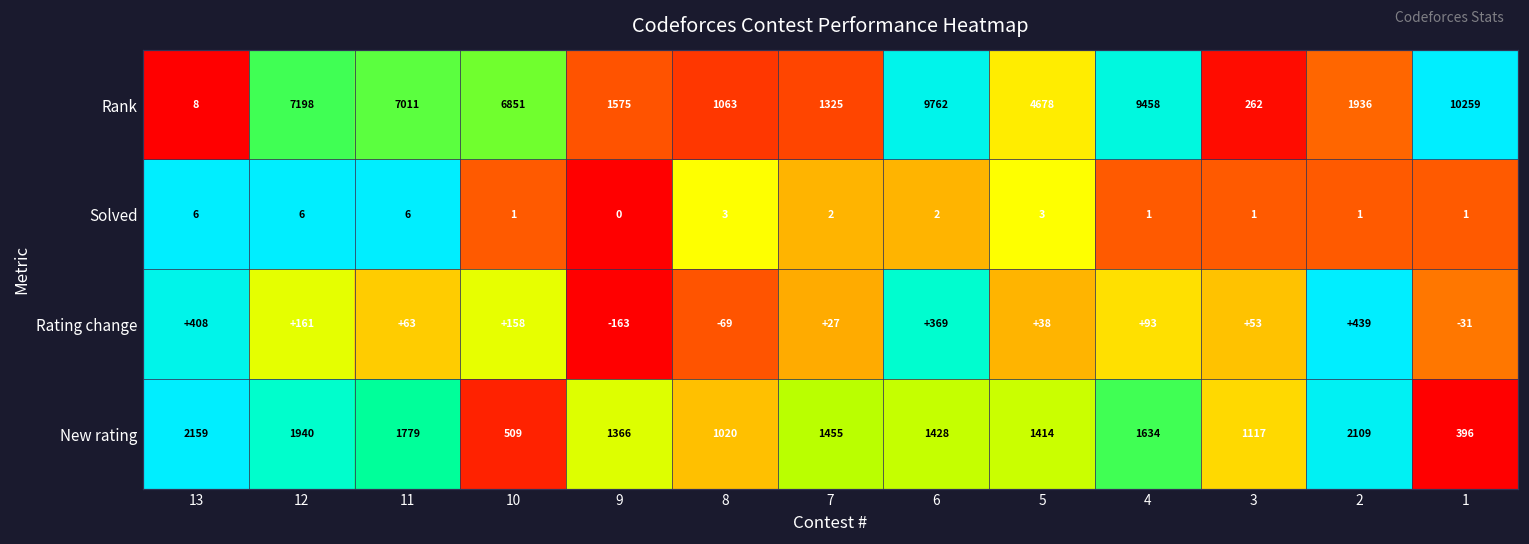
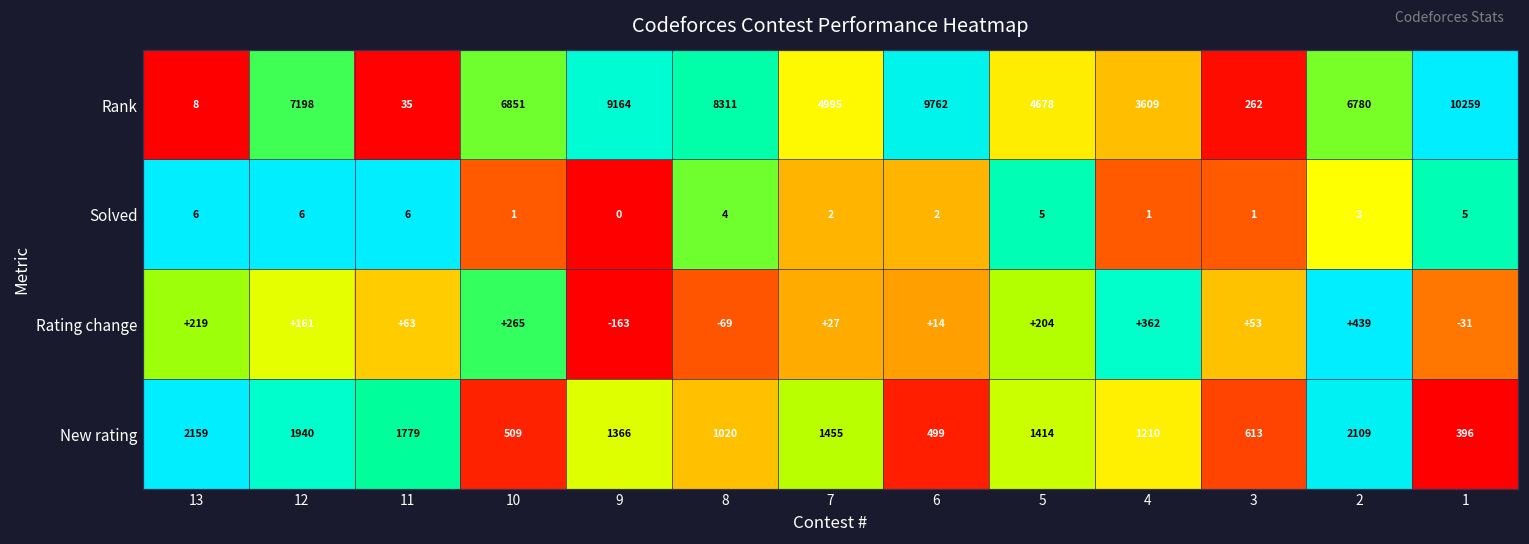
Rank, 11: 7011 -> 35
Rank, 9: 1575 -> 9164
Rank, 8: 1063 -> 8311
Rank, 7: 1325 -> 4995
Rank, 4: 9458 -> 3609
Rank, 2: 1936 -> 6780
Solved, 8: 3 -> 4
Solved, 5: 3 -> 5
Solved, 2: 1 -> 3
Solved, 1: 1 -> 5
Rating change, 13: +408 -> +219
Rating change, 10: +158 -> +265
Rating change, 6: +369 -> +14
Rating change, 5: +38 -> +204
Rating change, 4: +93 -> +362
New rating, 6: 1428 -> 499
New rating, 4: 1634 -> 1210
New rating, 3: 1117 -> 613
